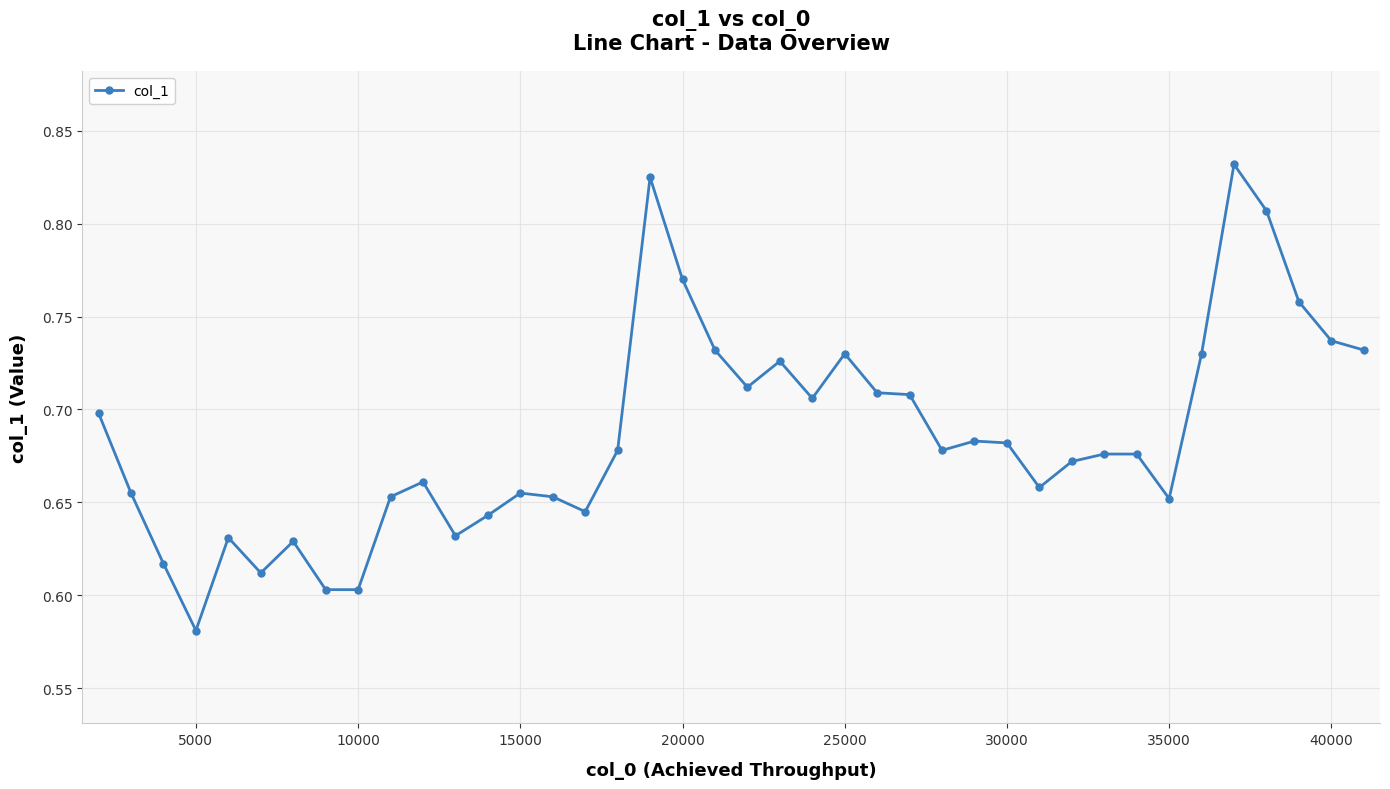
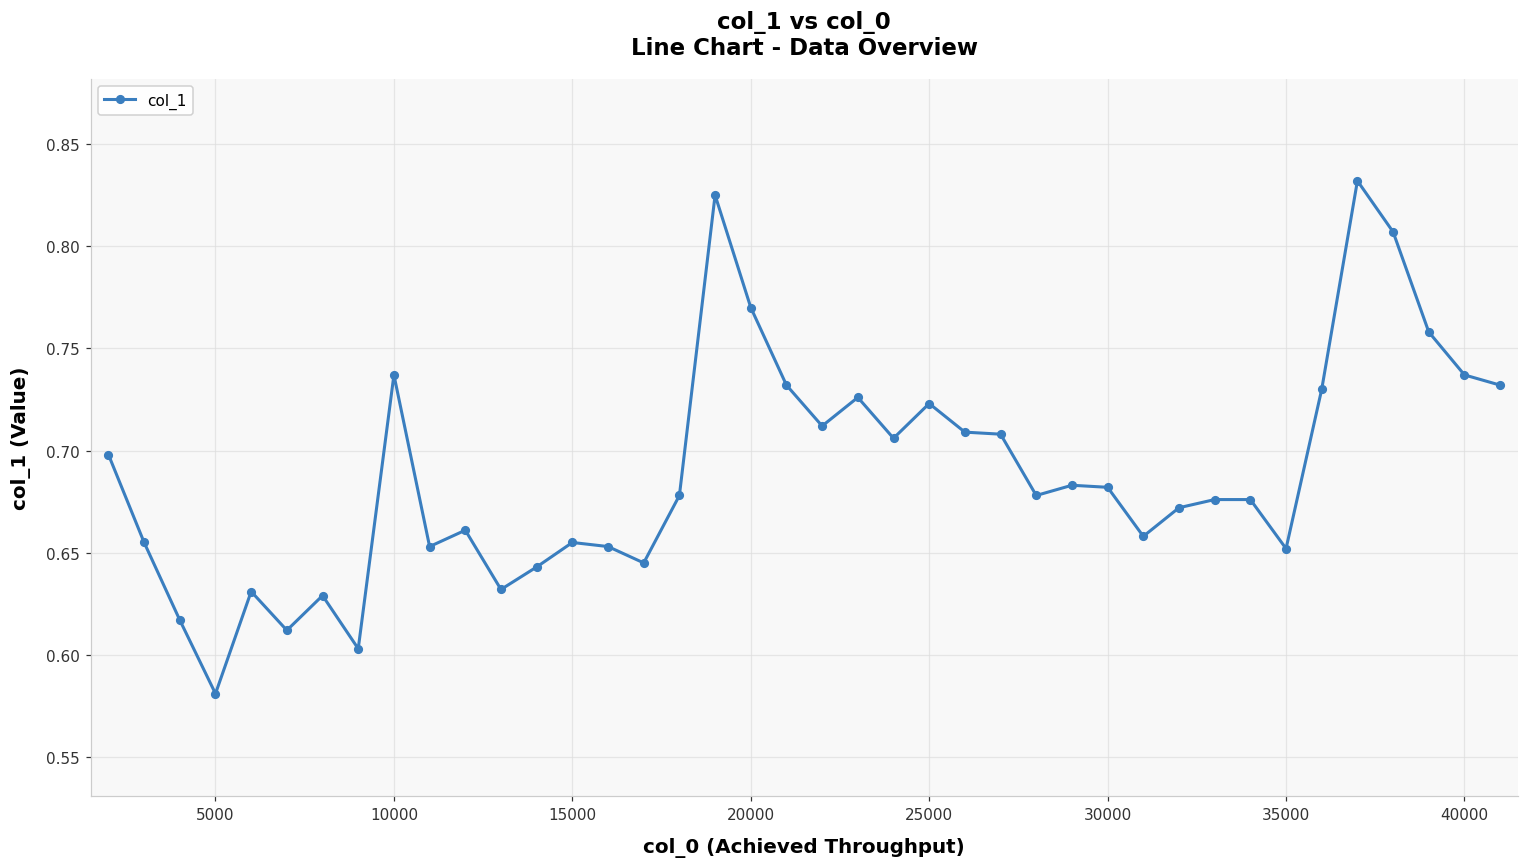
10000: 0.603 -> 0.737
25000: 0.730 -> 0.723
